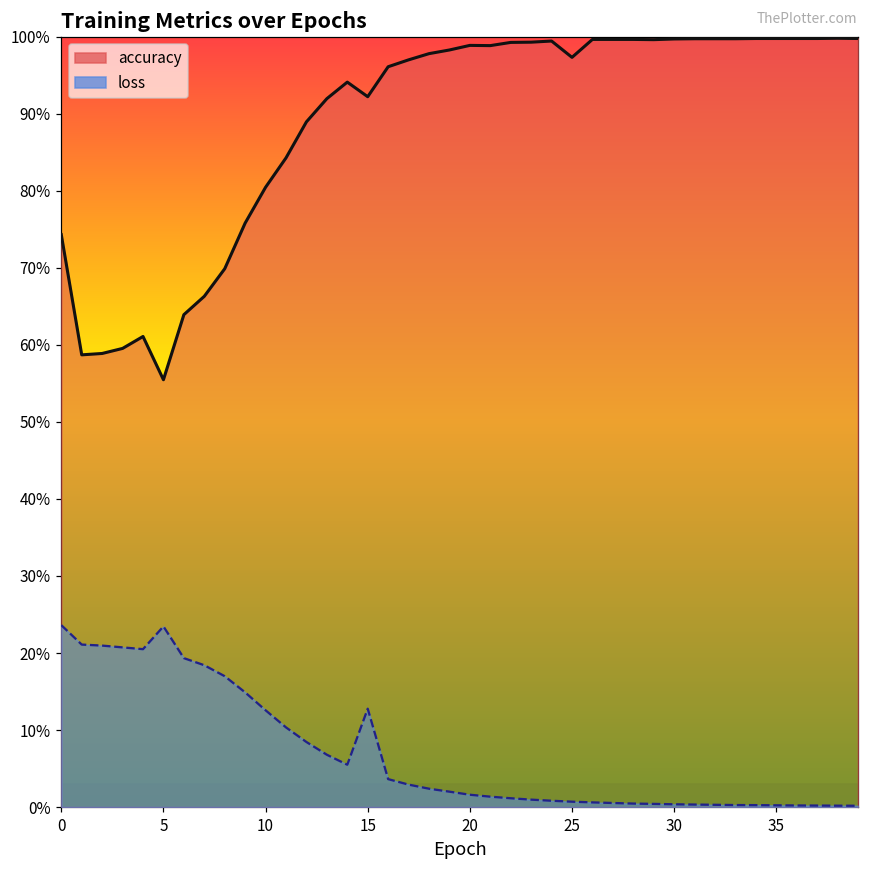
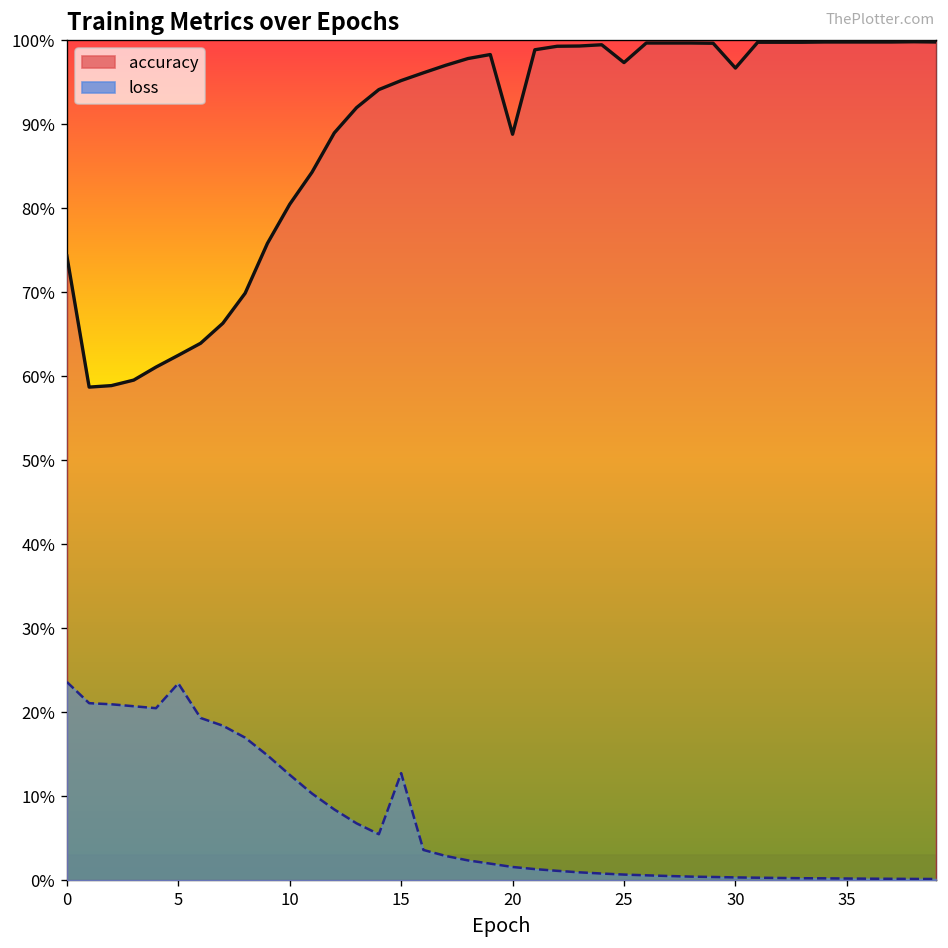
accuracy, 5: 55% -> 62%
accuracy, 15: 92% -> 95%
accuracy, 20: 99% -> 89%
accuracy, 30: 100% -> 97%
